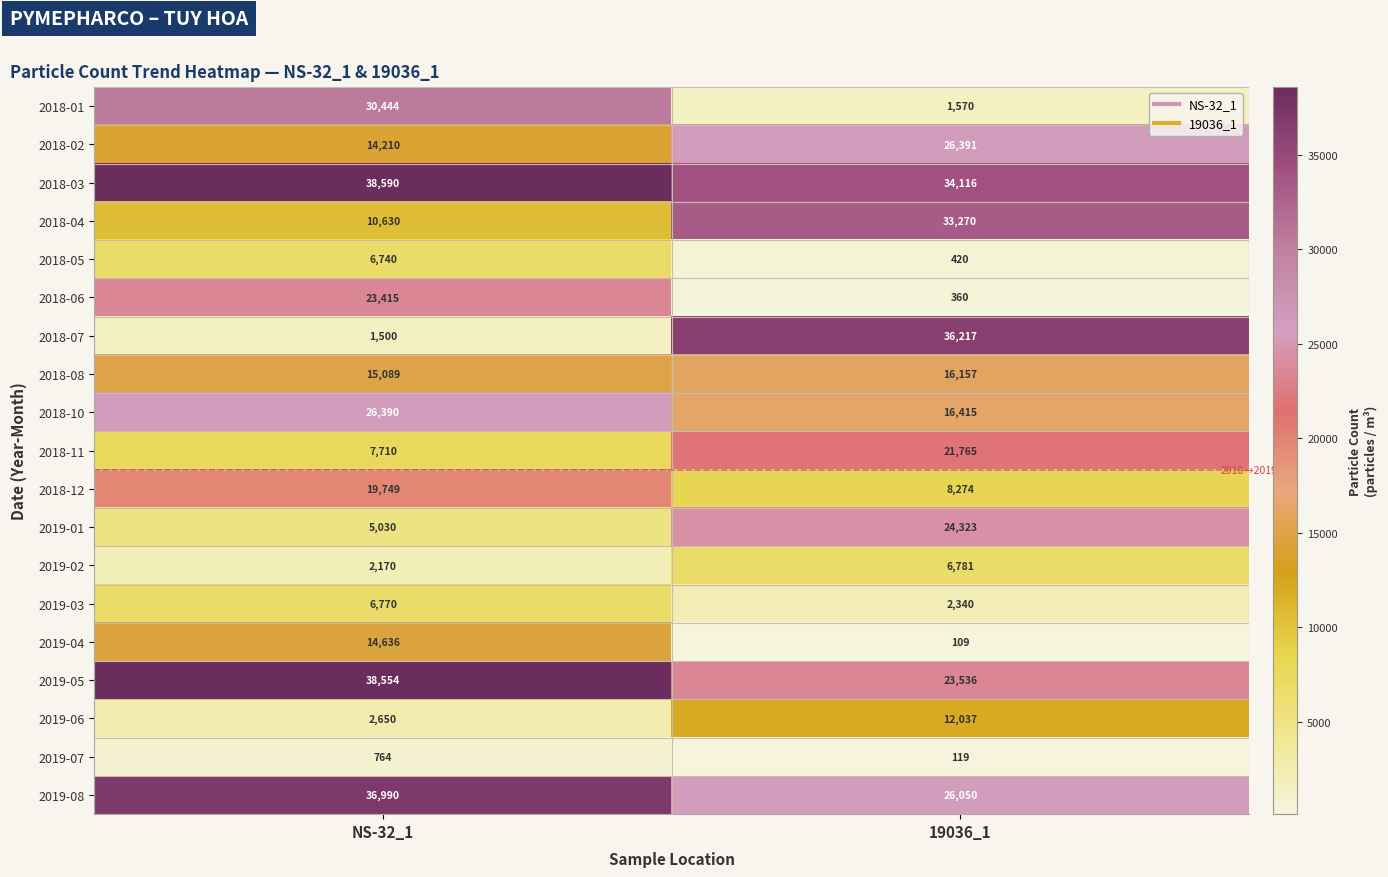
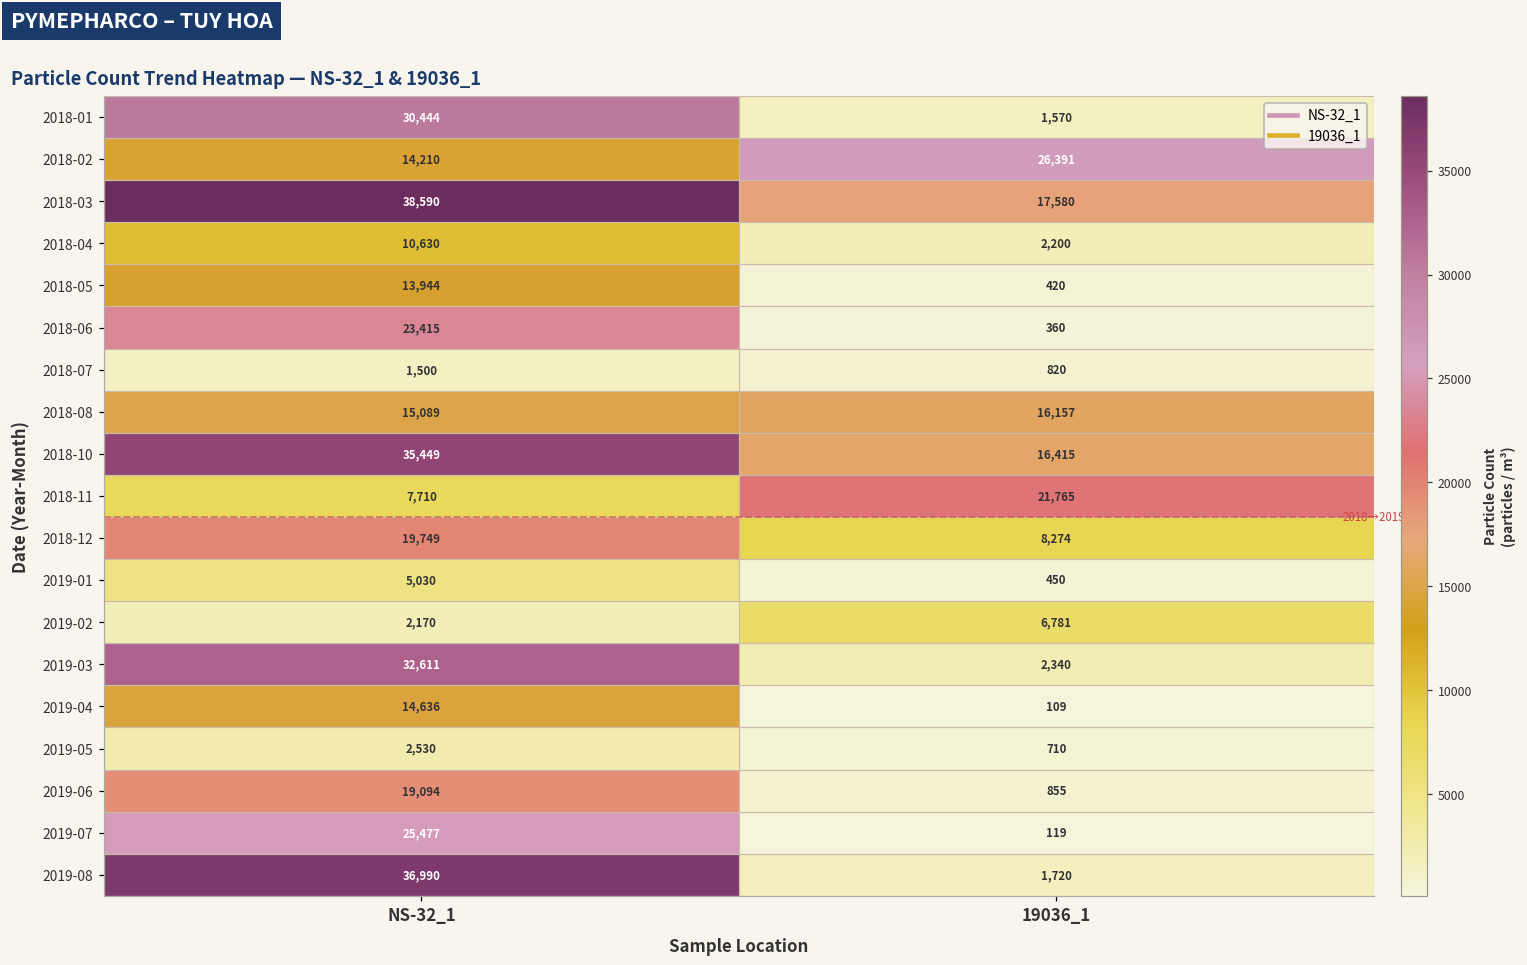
2018-03, 19036_1: 34,116 -> 17,580
2018-04, 19036_1: 33,270 -> 2,200
2018-05, NS-32_1: 6,740 -> 13,944
2018-07, 19036_1: 36,217 -> 820
2018-10, NS-32_1: 26,390 -> 35,449
2019-01, 19036_1: 24,323 -> 450
2019-03, NS-32_1: 6,770 -> 32,611
2019-05, NS-32_1: 38,554 -> 2,530
2019-05, 19036_1: 23,536 -> 710
2019-06, NS-32_1: 2,650 -> 19,094
2019-06, 19036_1: 12,037 -> 855
2019-07, NS-32_1: 764 -> 25,477
2019-08, 19036_1: 26,050 -> 1,720
